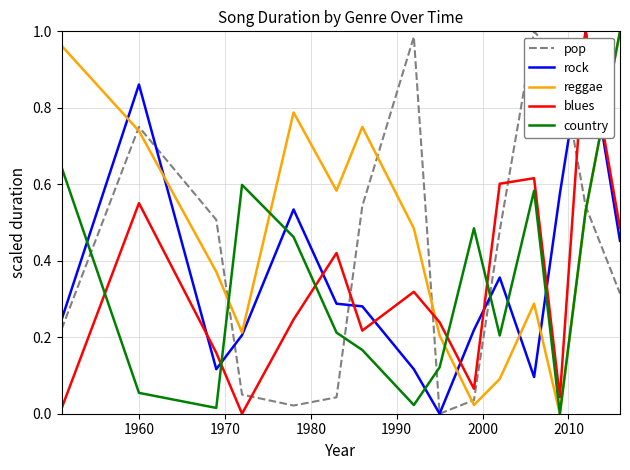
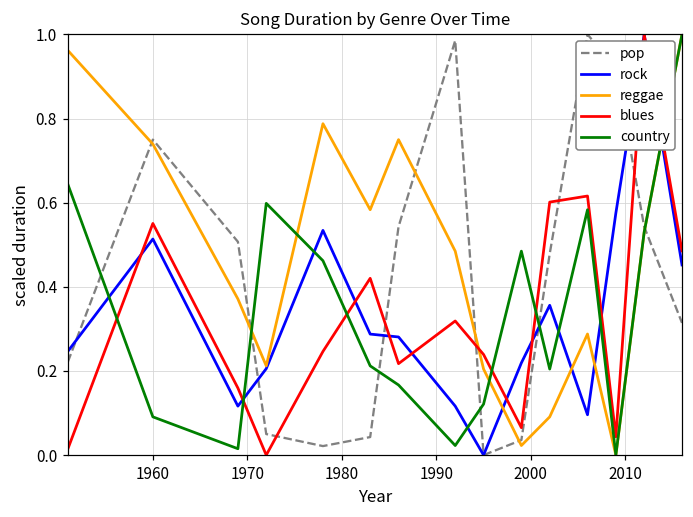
rock, 1960: 0.86 -> 0.51
country, 1960: 0.05 -> 0.09
